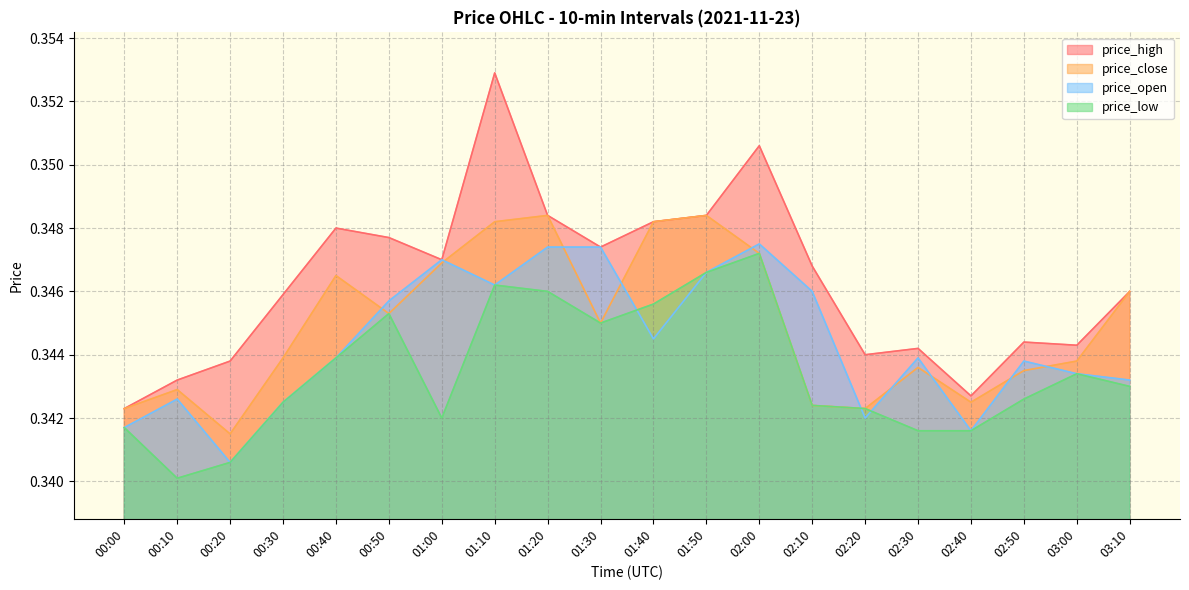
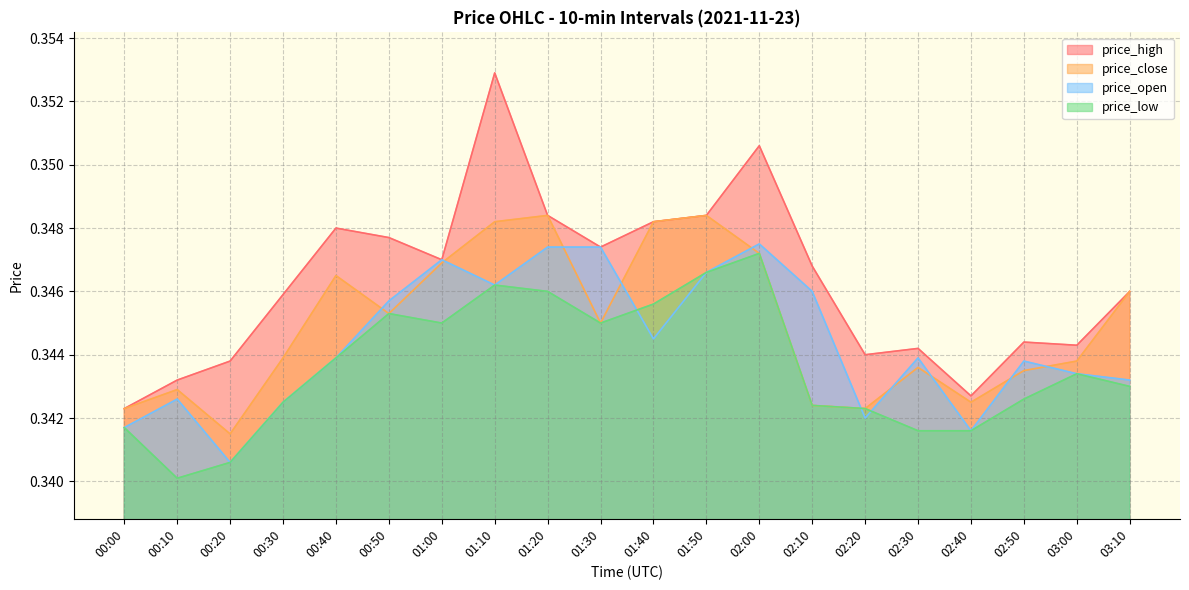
price_low, 01:00: 0.342 -> 0.345
